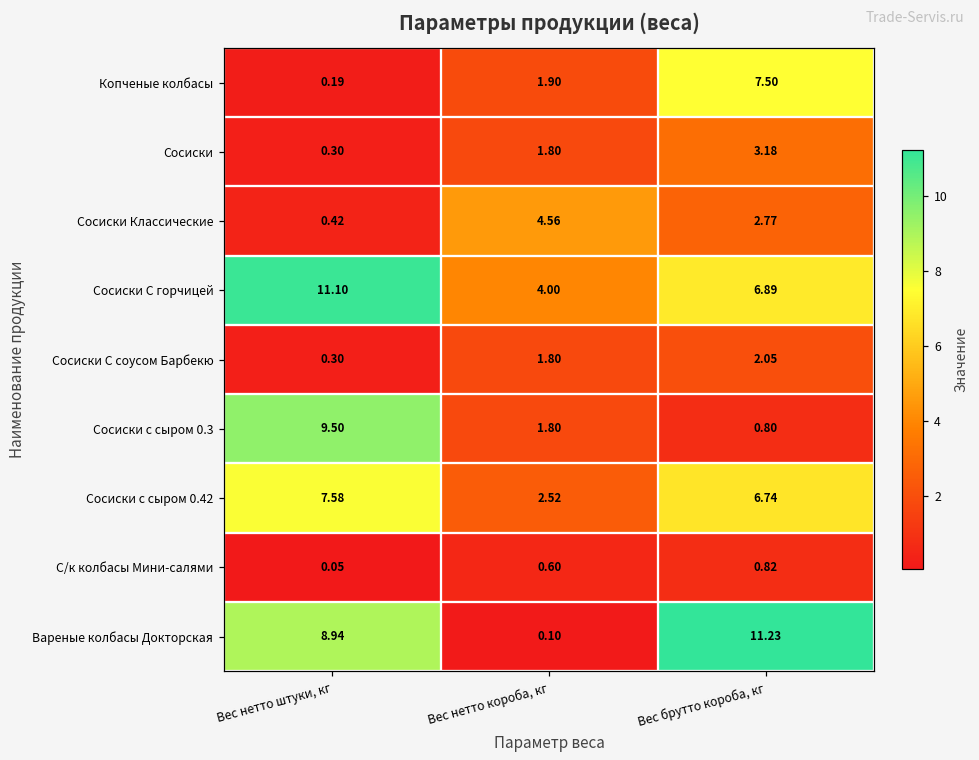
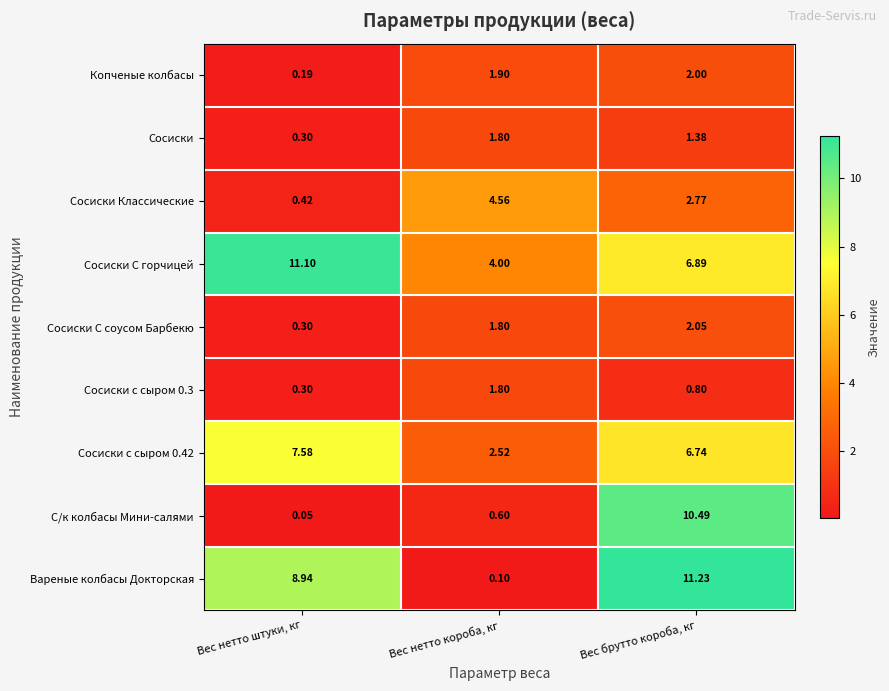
Копченые колбасы, Вес брутто короба, кг: 7.50 -> 2.00
Сосиски, Вес брутто короба, кг: 3.18 -> 1.38
Сосиски с сыром 0.3, Вес нетто штуки, кг: 9.50 -> 0.30
С/к колбасы Мини-салями, Вес брутто короба, кг: 0.82 -> 10.49
